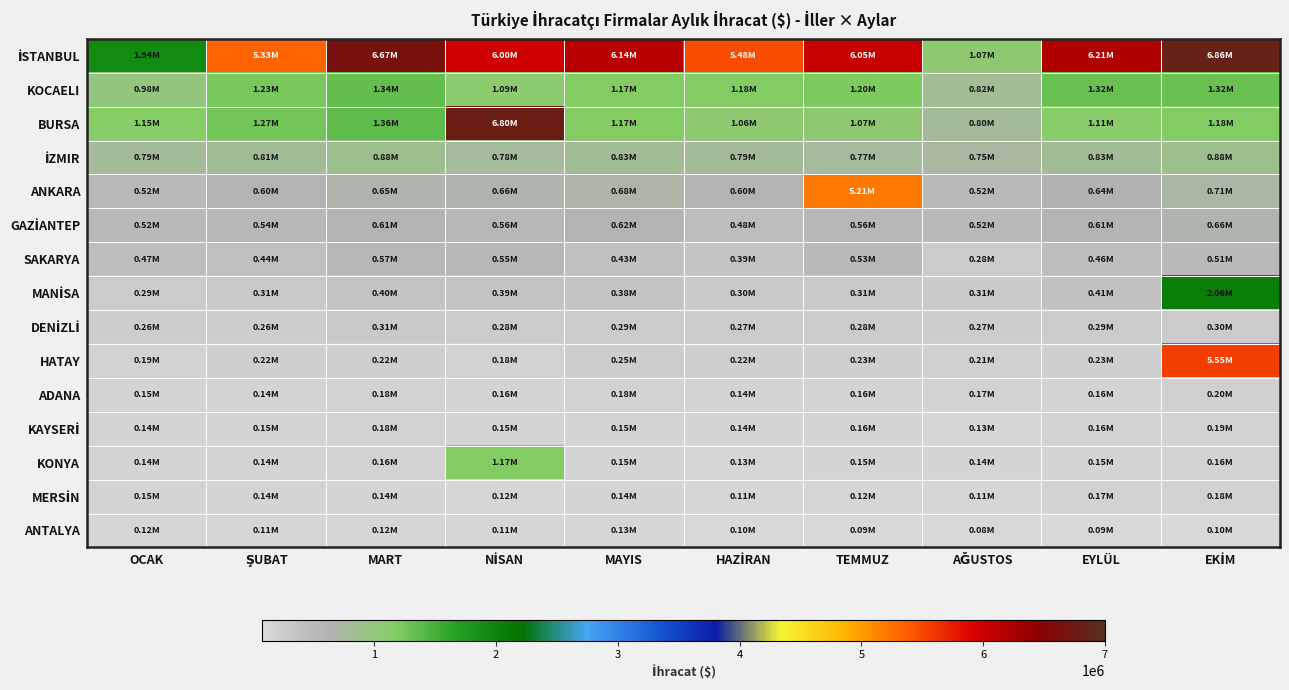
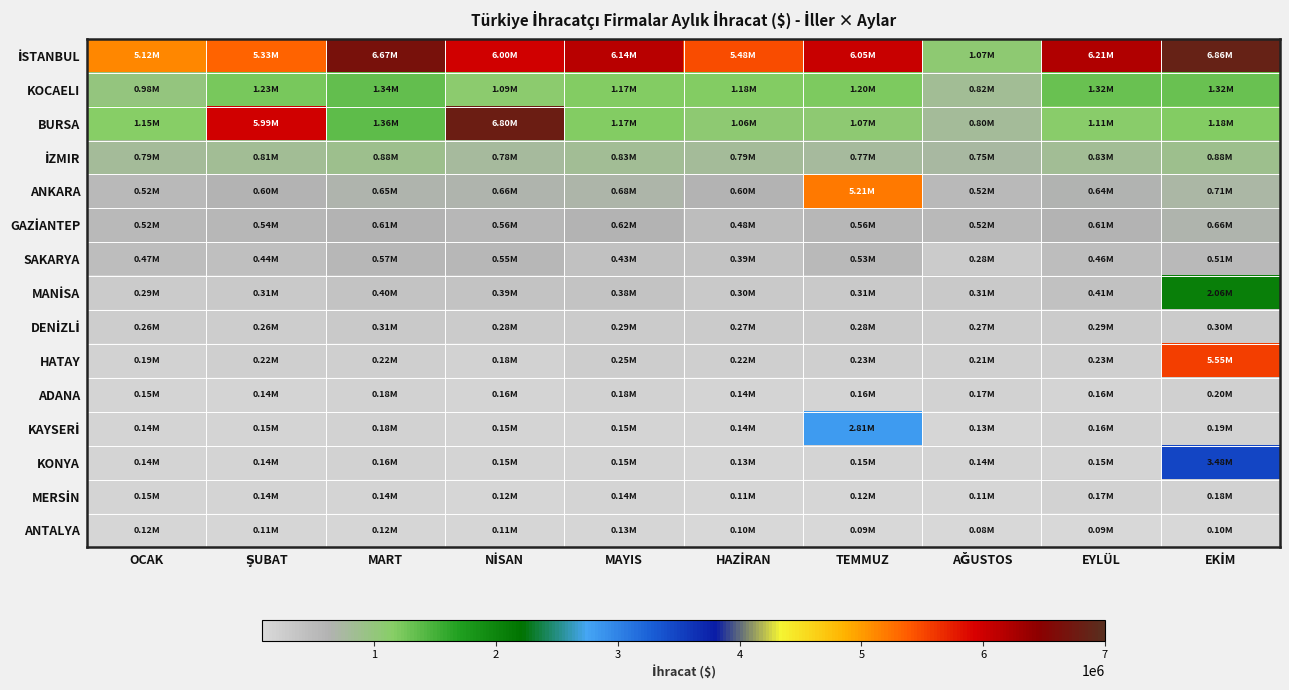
İSTANBUL, OCAK: 1.94M -> 5.12M
BURSA, ŞUBAT: 1.27M -> 5.99M
KAYSERİ, TEMMUZ: 0.16M -> 2.81M
KONYA, NİSAN: 1.17M -> 0.15M
KONYA, EKİM: 0.16M -> 3.48M
